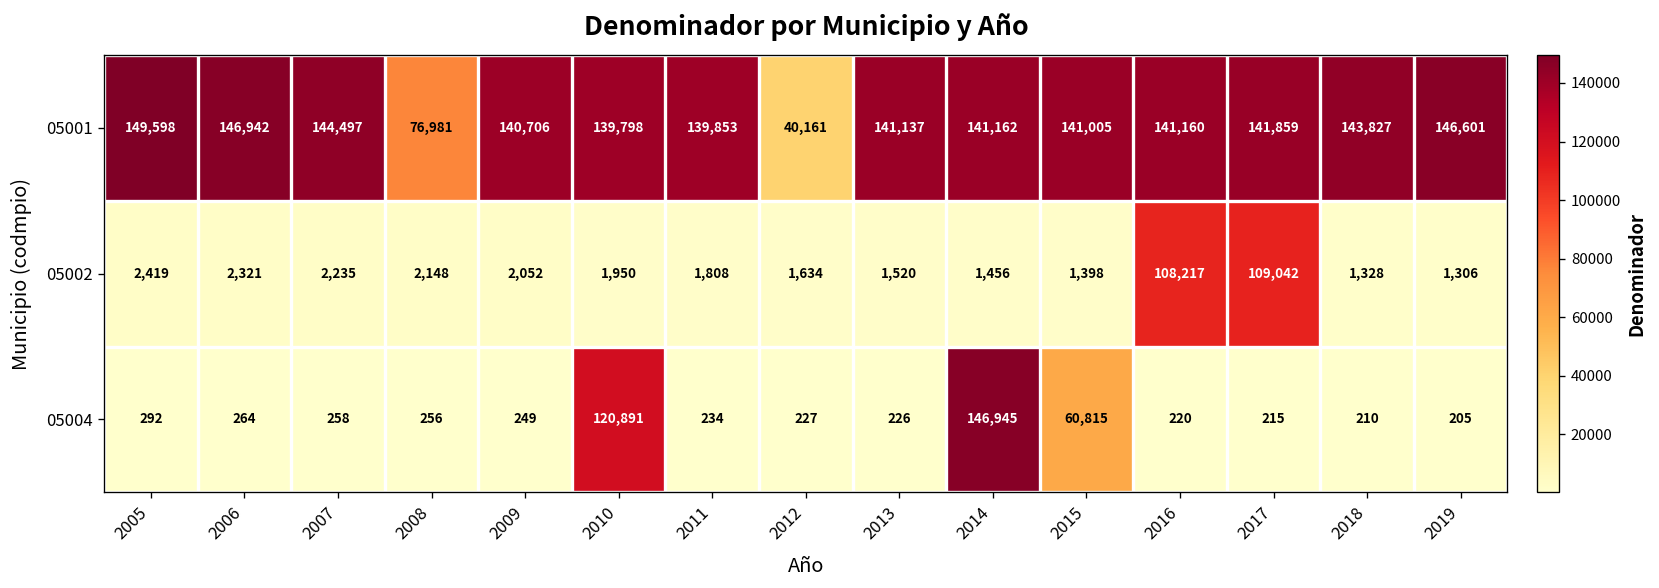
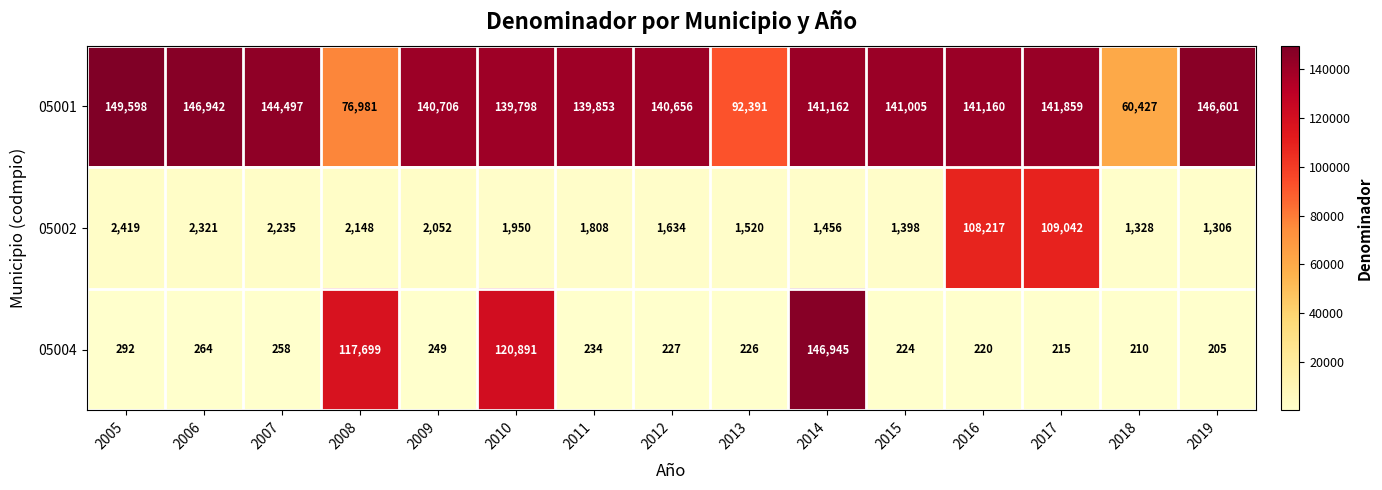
05001, 2012: 40,161 -> 140,656
05001, 2013: 141,137 -> 92,391
05001, 2018: 143,827 -> 60,427
05004, 2008: 256 -> 117,699
05004, 2015: 60,815 -> 224
